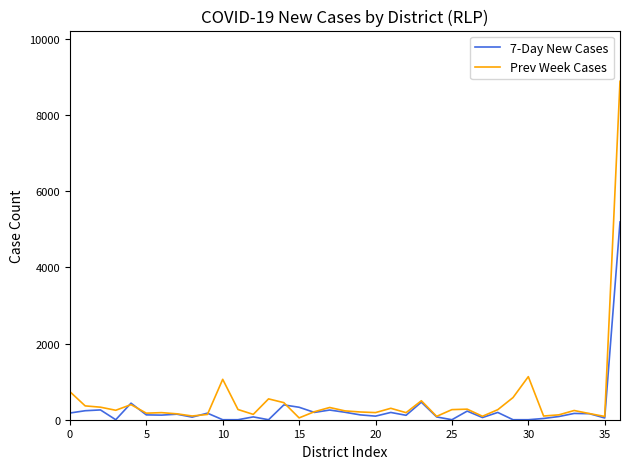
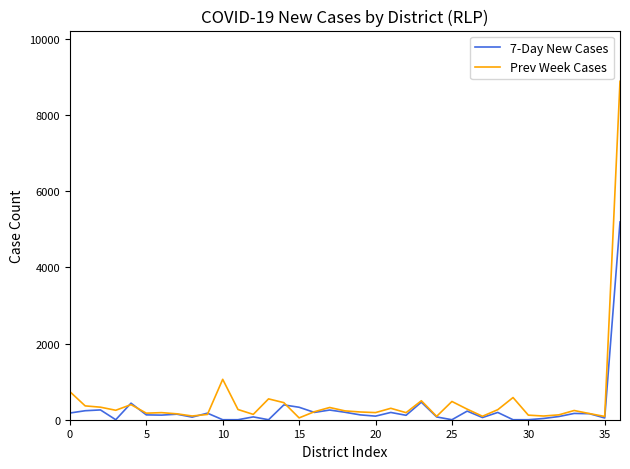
Prev Week Cases, 25: 300 -> 500
Prev Week Cases, 30: 1100 -> 100
